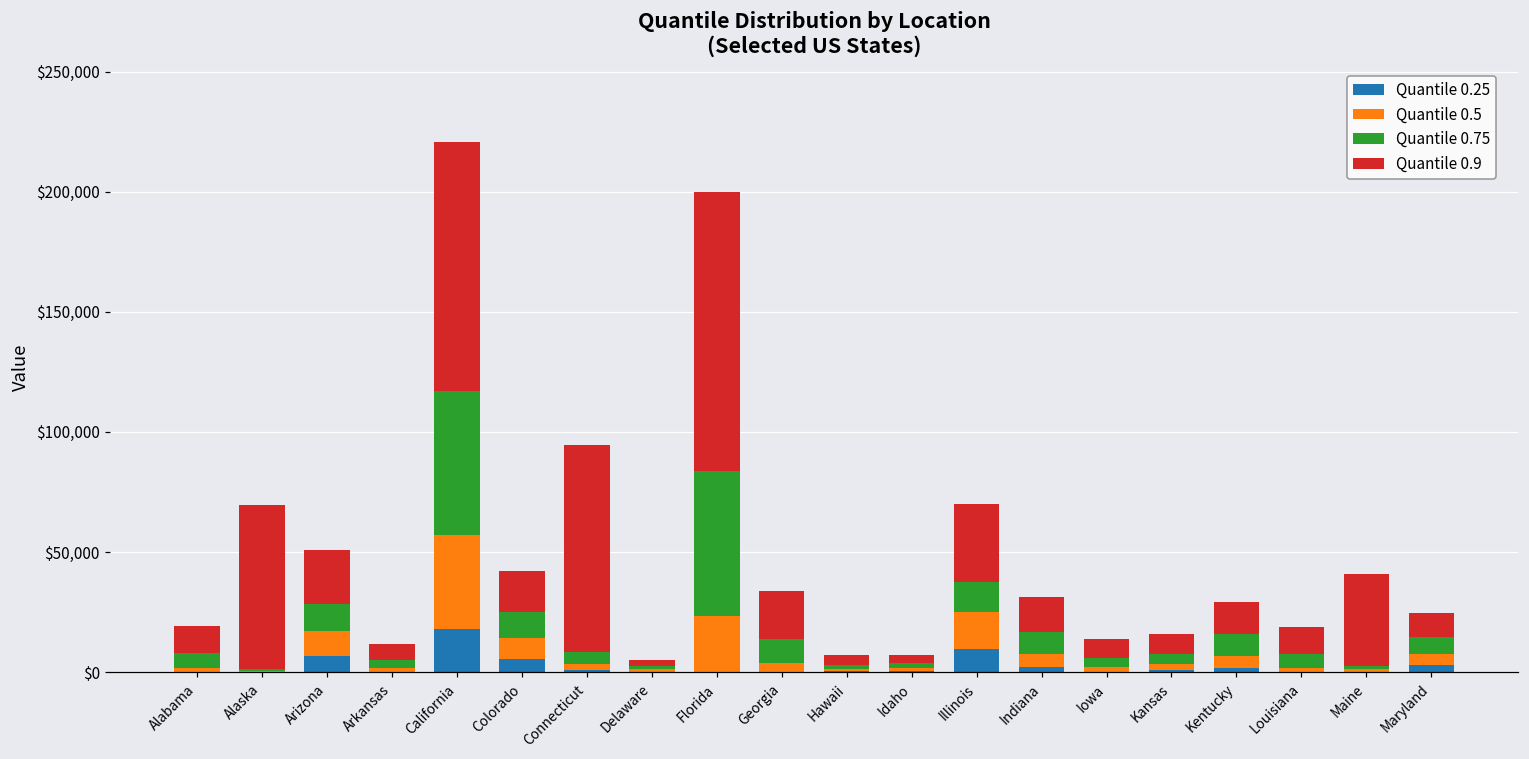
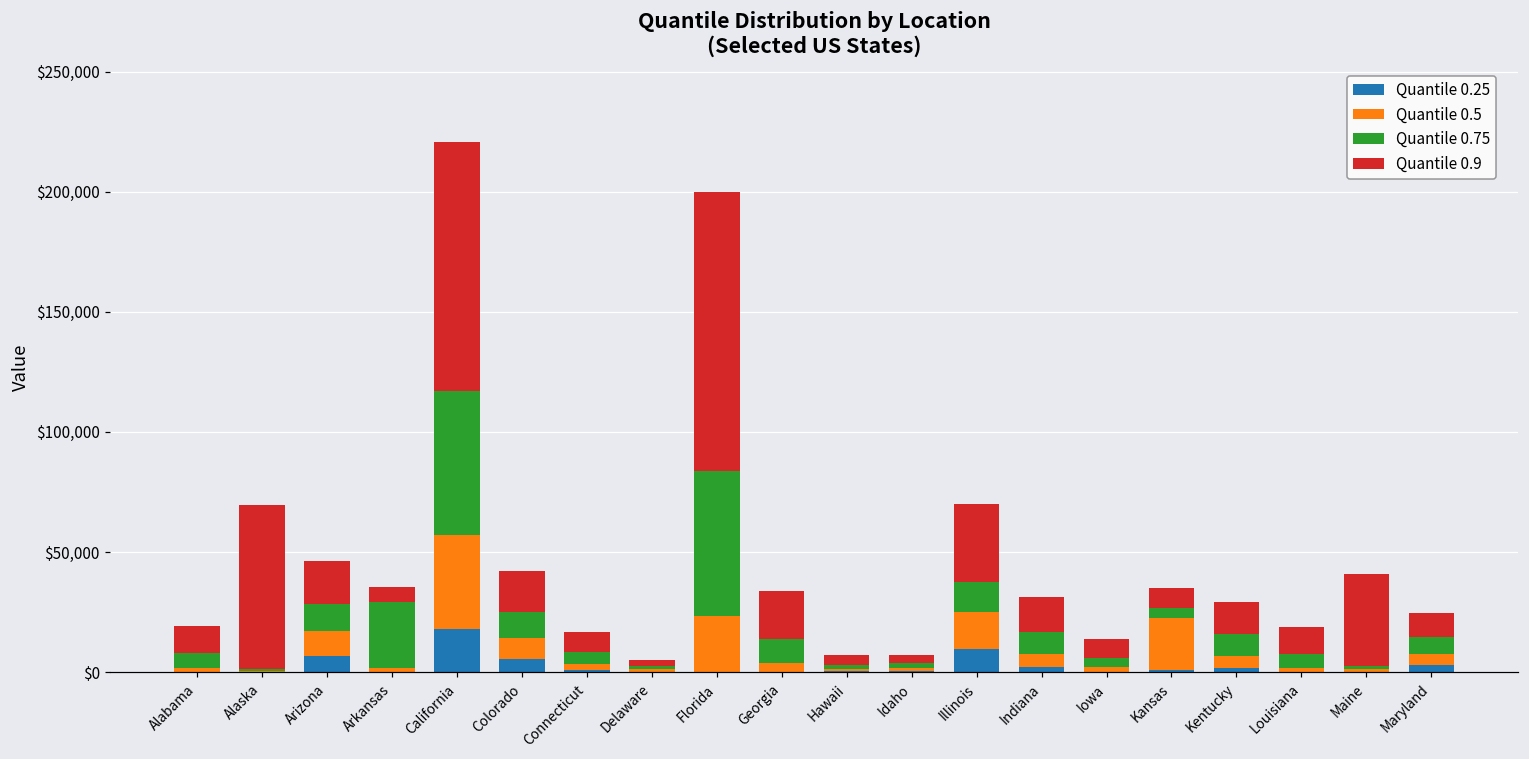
Quantile 0.9, Arizona: $23,000 -> $18,000
Quantile 0.75, Arkansas: $3,000 -> $27,000
Quantile 0.9, Connecticut: $86,000 -> $8,000
Quantile 0.5, Kansas: $2,000 -> $22,000
